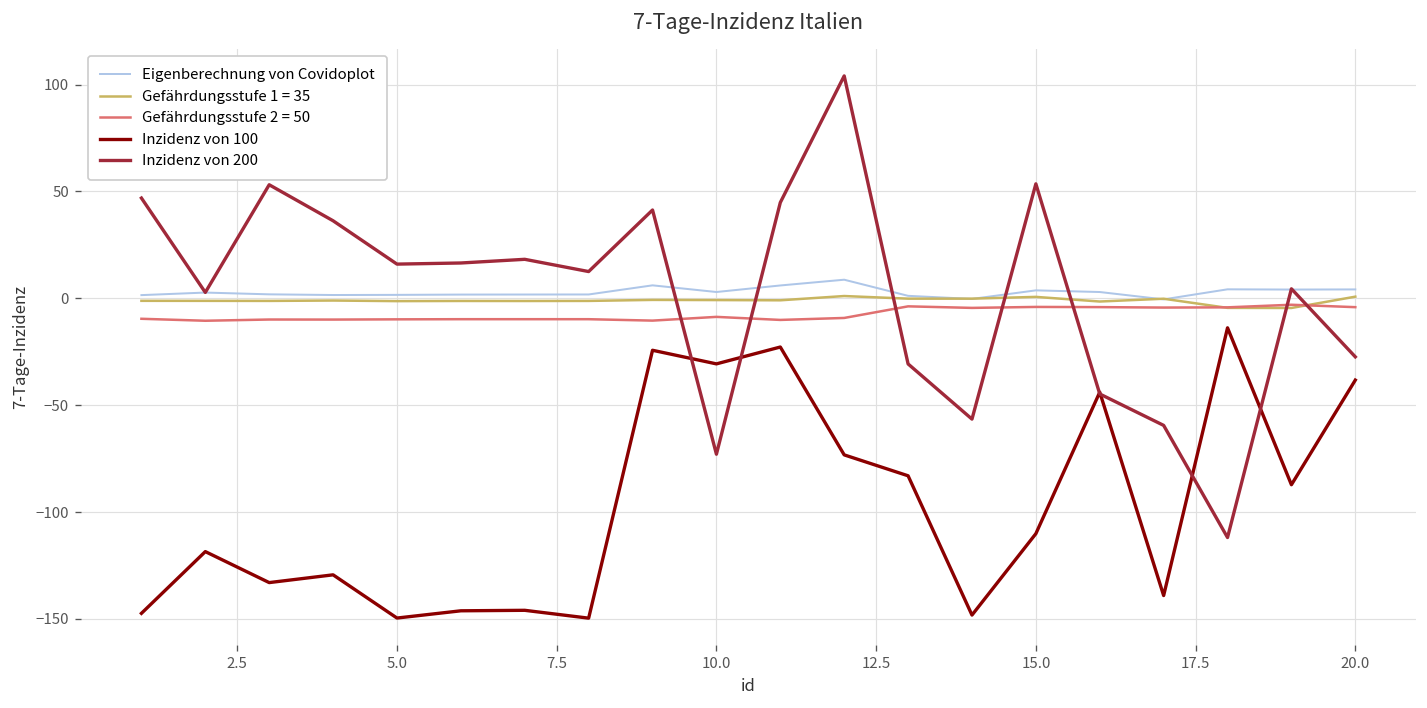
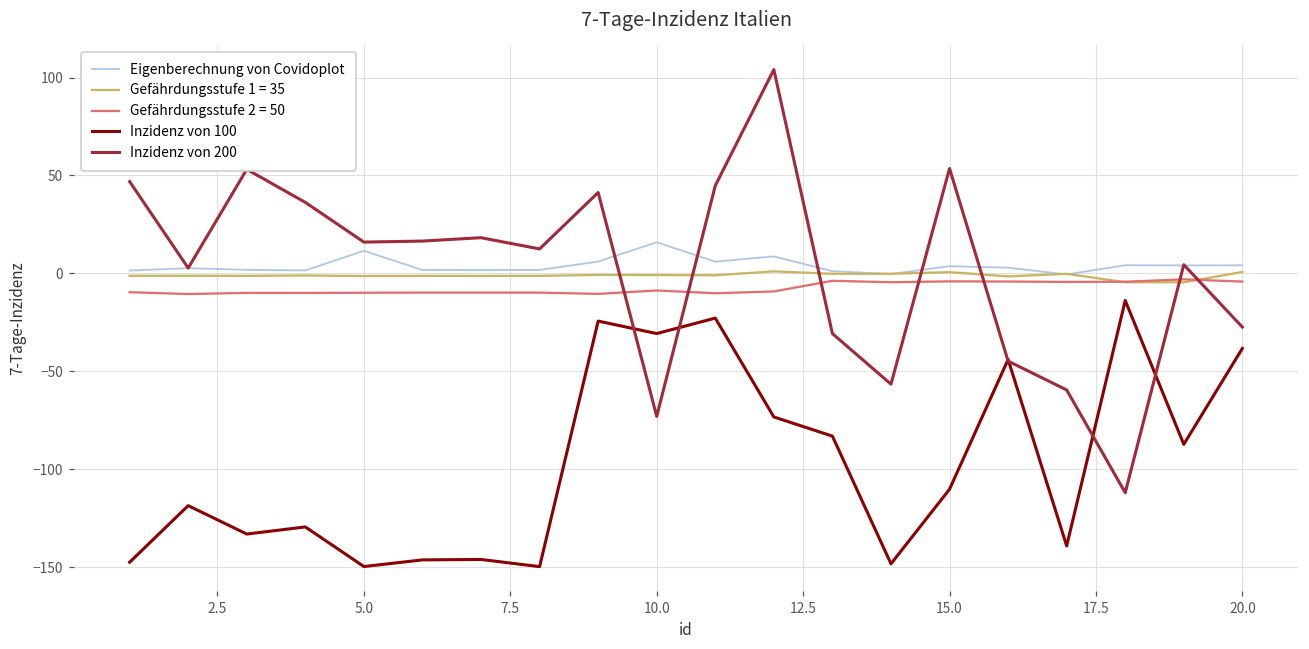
Eigenberechnung von Covidoplot, 5.0: 2 -> 12
Eigenberechnung von Covidoplot, 10.0: 3 -> 16
